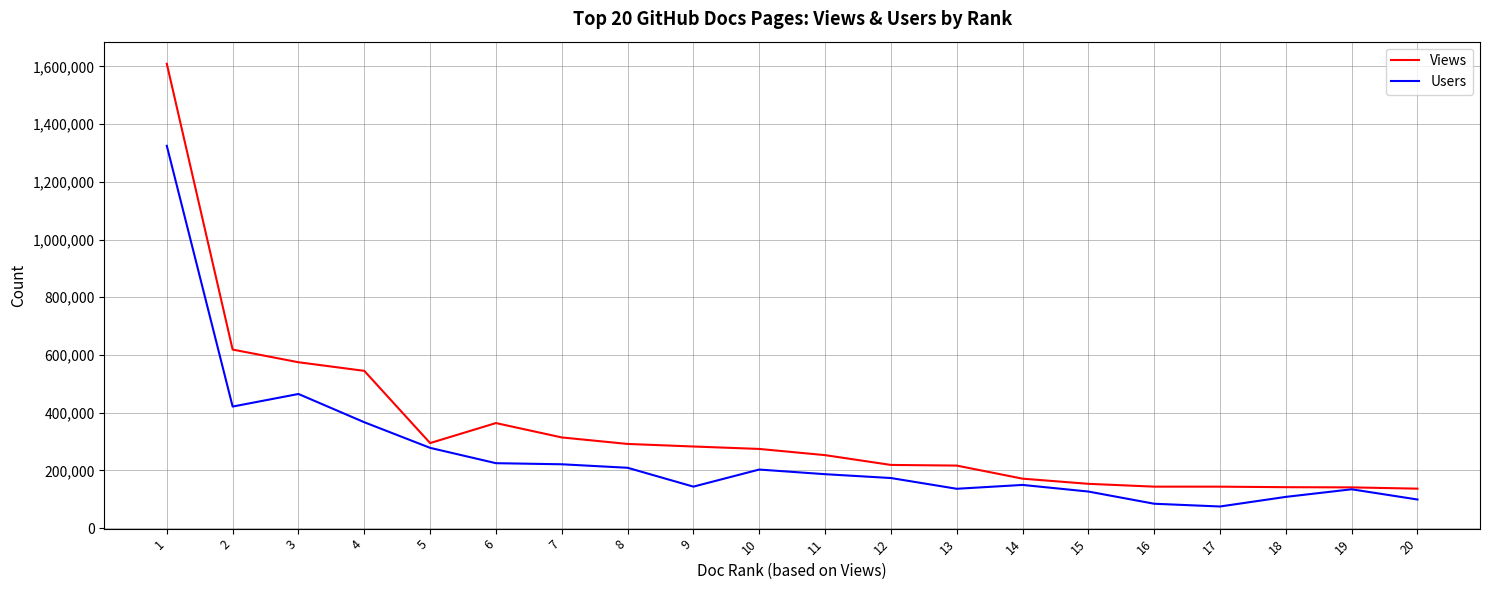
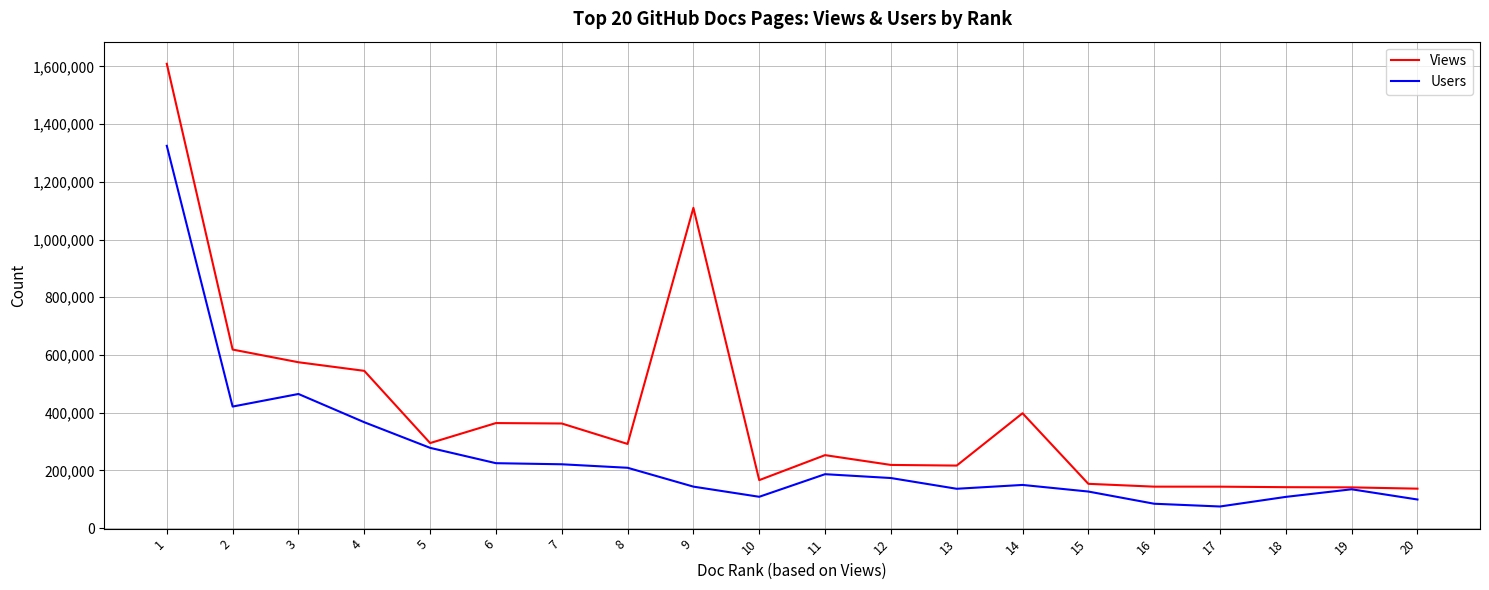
Views, 7: 310,000 -> 360,000
Views, 9: 280,000 -> 1,110,000
Views, 10: 270,000 -> 170,000
Users, 10: 200,000 -> 110,000
Views, 14: 170,000 -> 400,000
